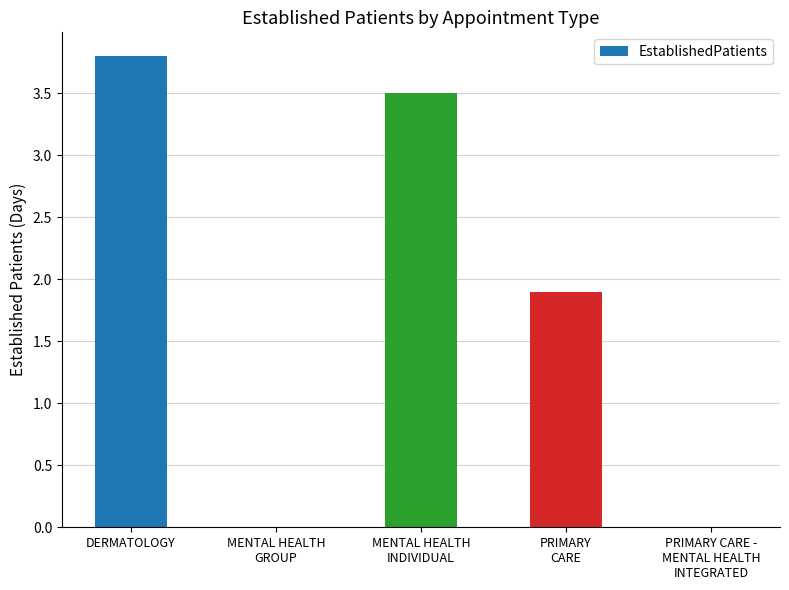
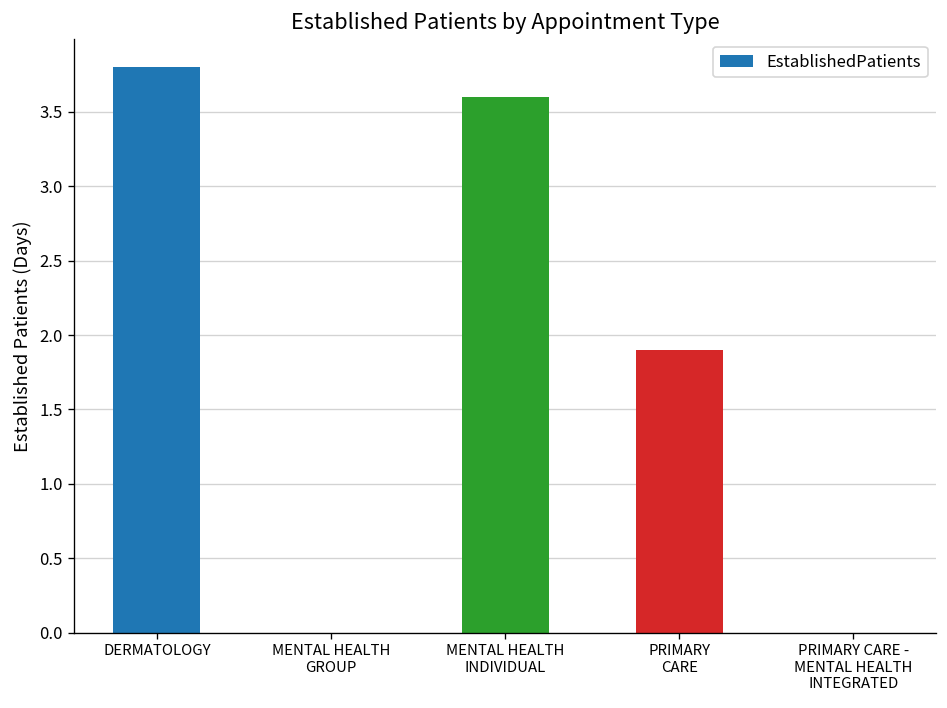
MENTAL HEALTH INDIVIDUAL: 3.5 -> 3.6
